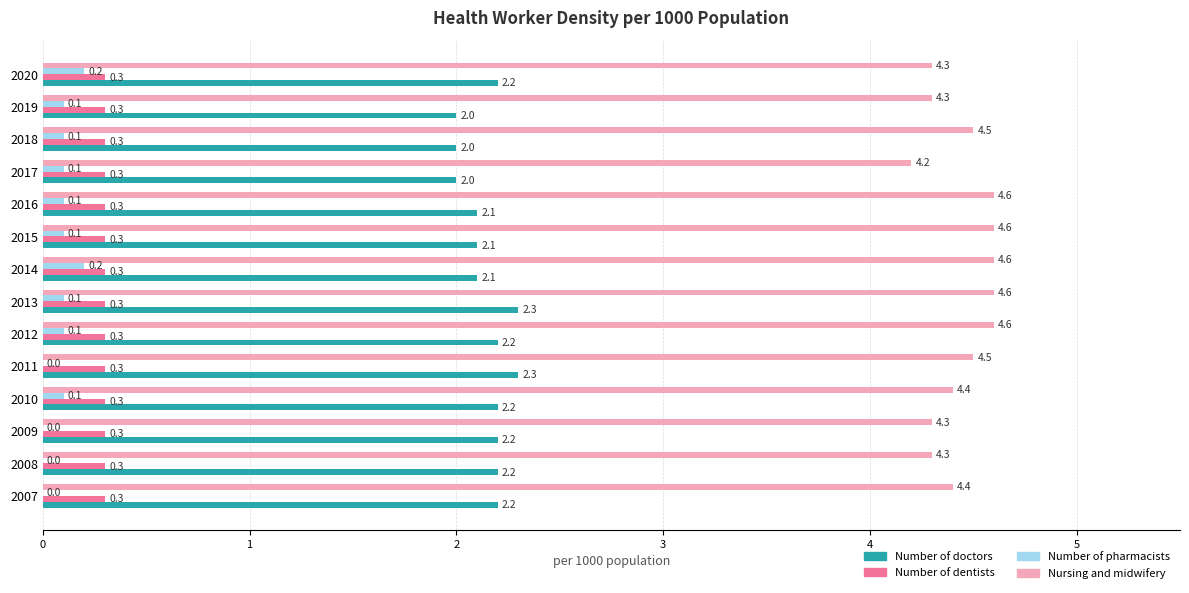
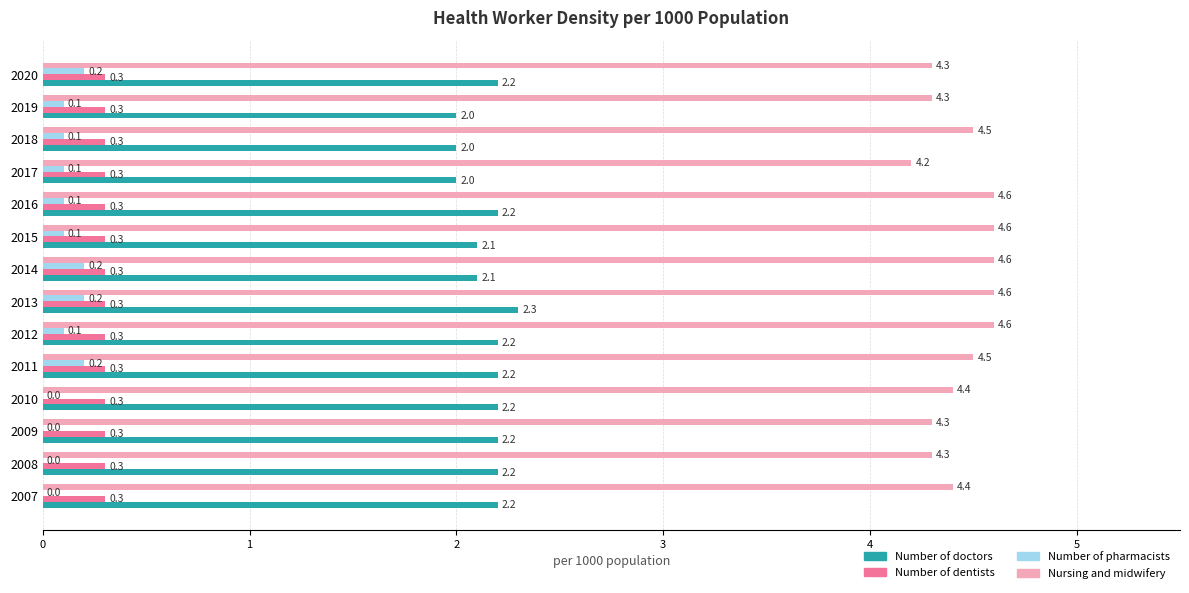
Number of doctors, 2016: 2.1 -> 2.2
Number of pharmacists, 2013: 0.1 -> 0.2
Number of pharmacists, 2011: 0.0 -> 0.2
Number of doctors, 2011: 2.3 -> 2.2
Number of pharmacists, 2010: 0.1 -> 0.0
